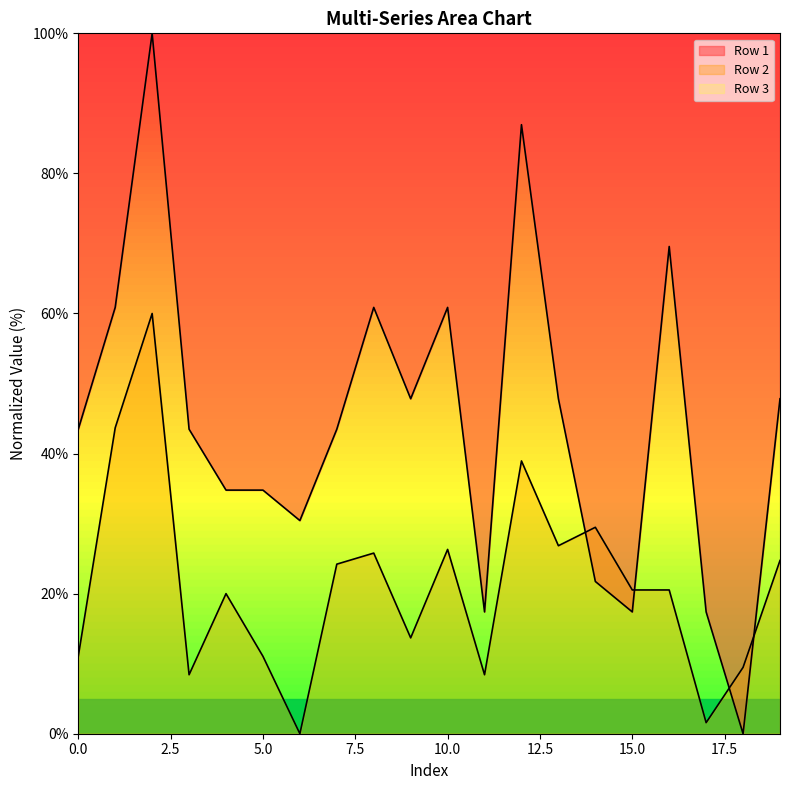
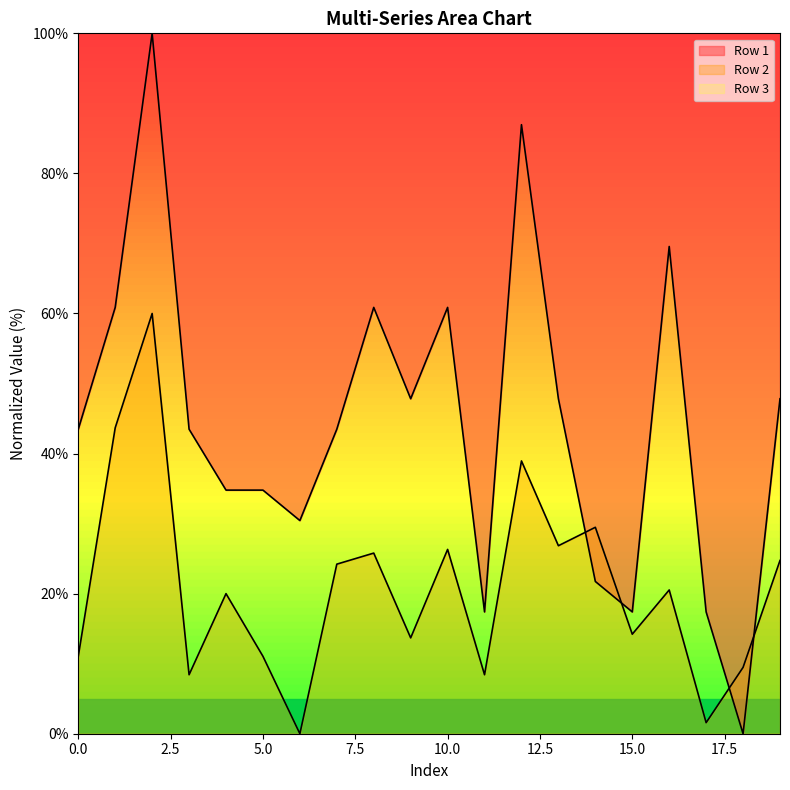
Row 2, 15.0: 21% -> 14%
